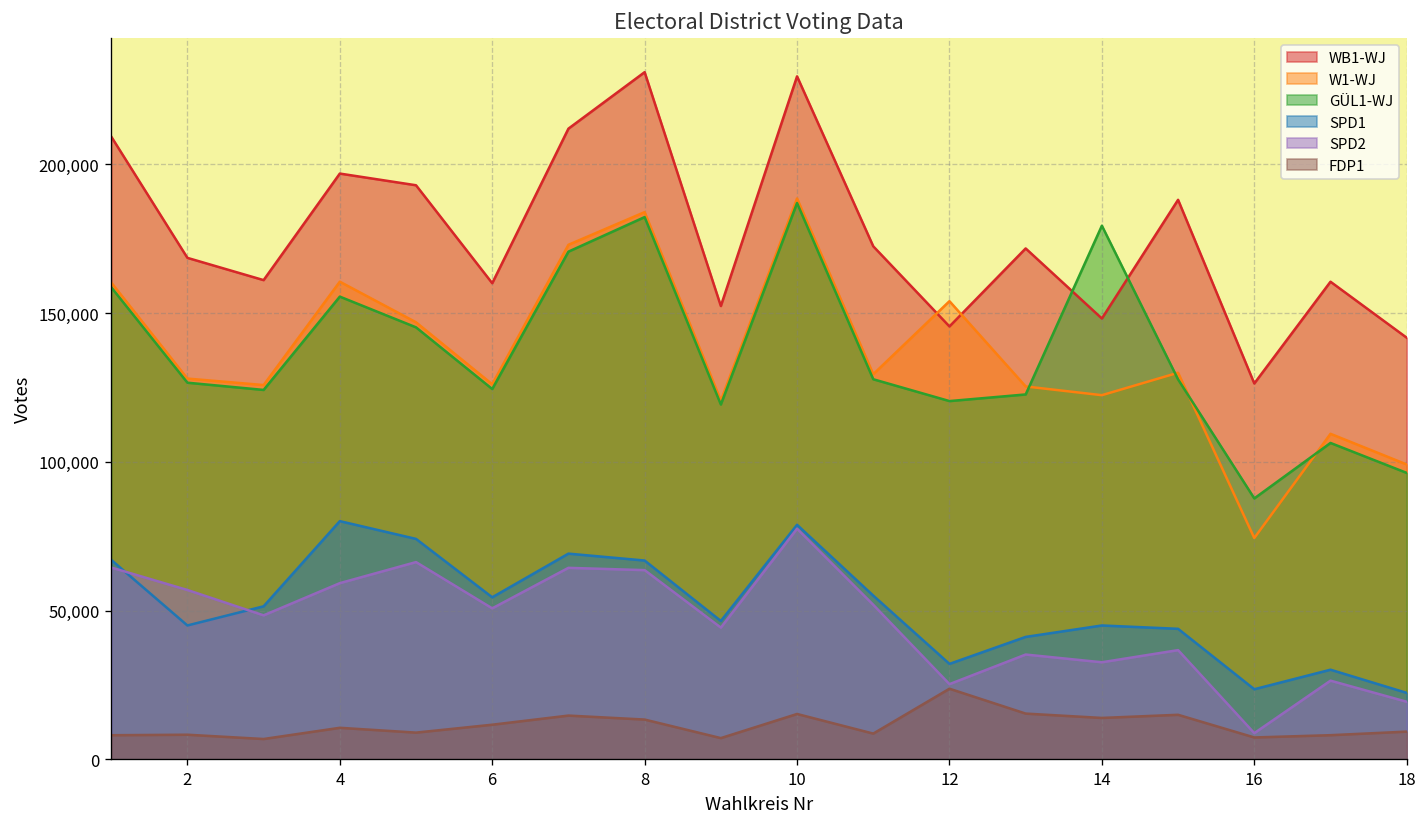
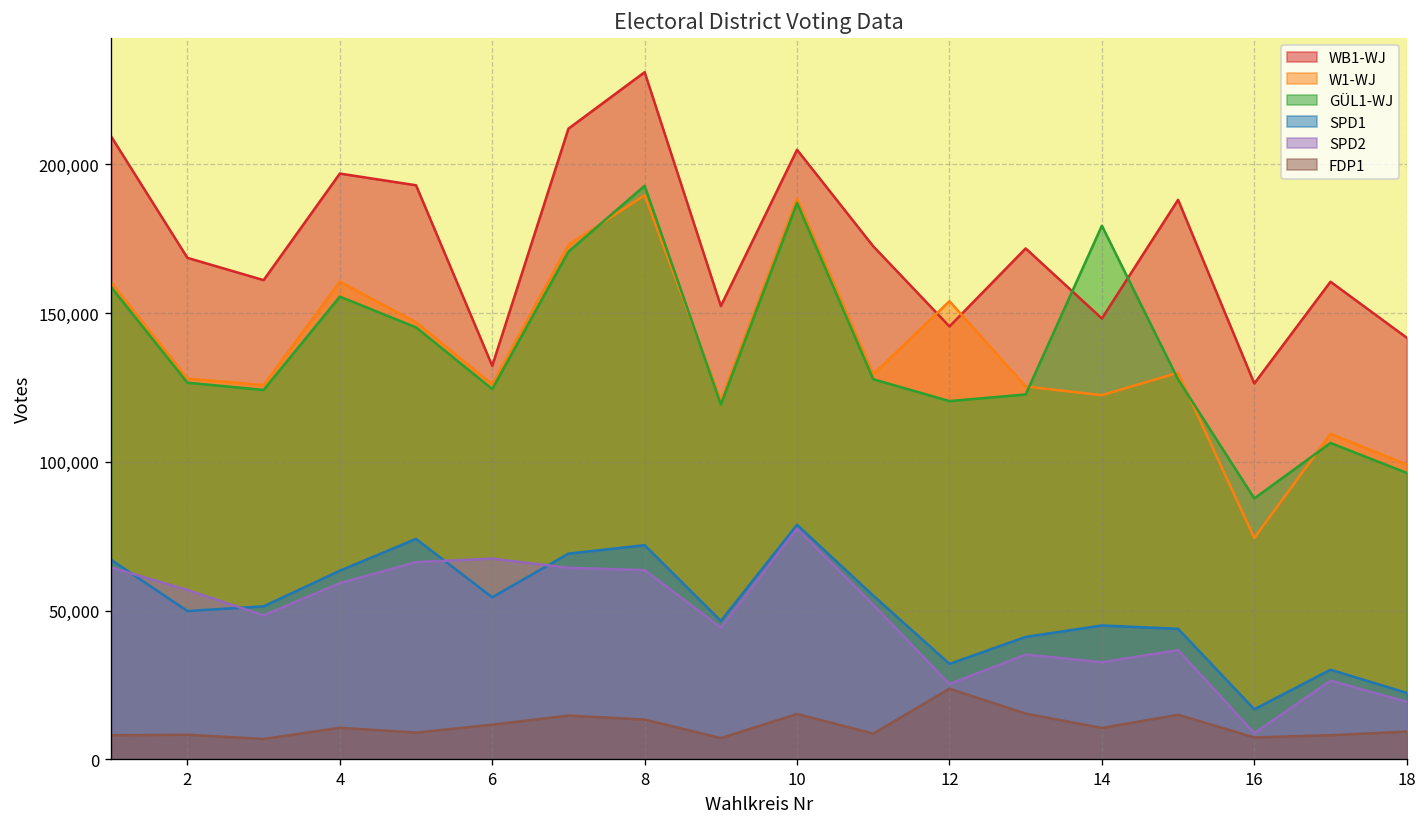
SPD1, 2: 45,000 -> 50,000
SPD1, 4: 80,000 -> 63,000
WB1-WJ, 6: 160,000 -> 132,000
SPD2, 6: 51,000 -> 67,000
W1-WJ, 8: 184,000 -> 190,000
GÜL1-WJ, 8: 182,000 -> 193,000
SPD1, 8: 67,000 -> 72,000
WB1-WJ, 10: 230,000 -> 205,000
FDP1, 14: 14,000 -> 11,000
SPD1, 16: 24,000 -> 17,000
